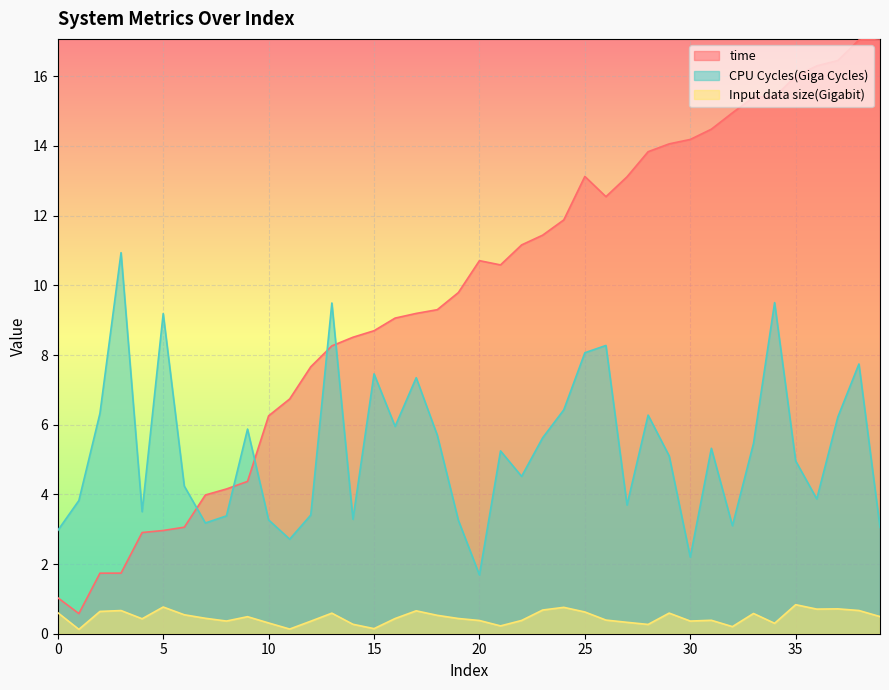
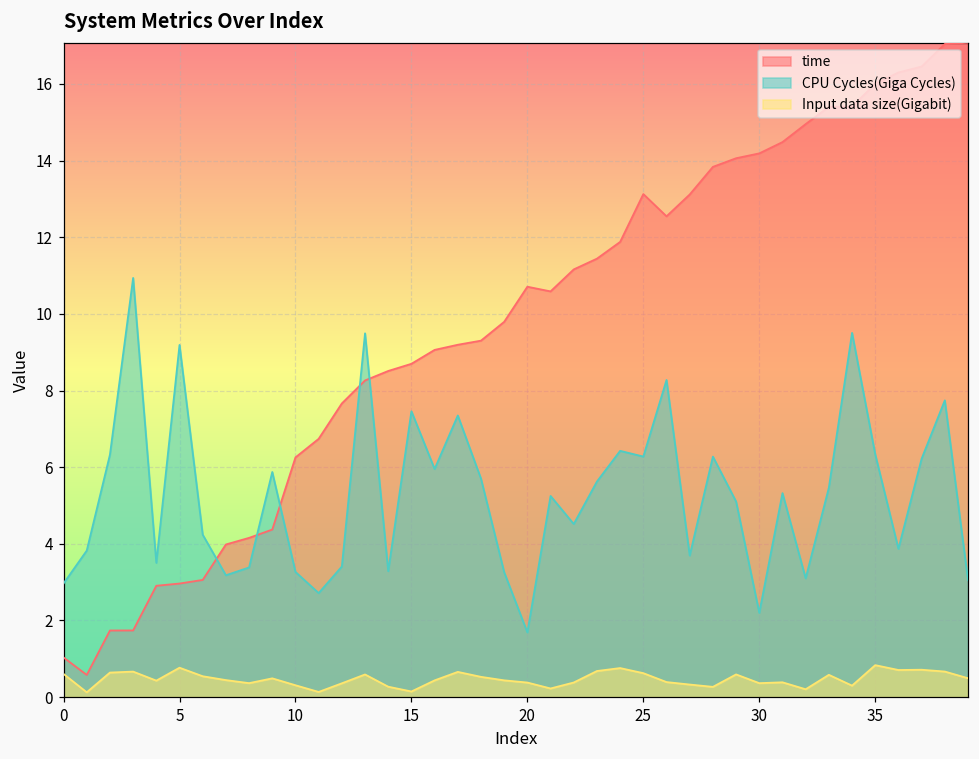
CPU Cycles(Giga Cycles), 25: 8.1 -> 6.3
CPU Cycles(Giga Cycles), 35: 5.0 -> 6.3
